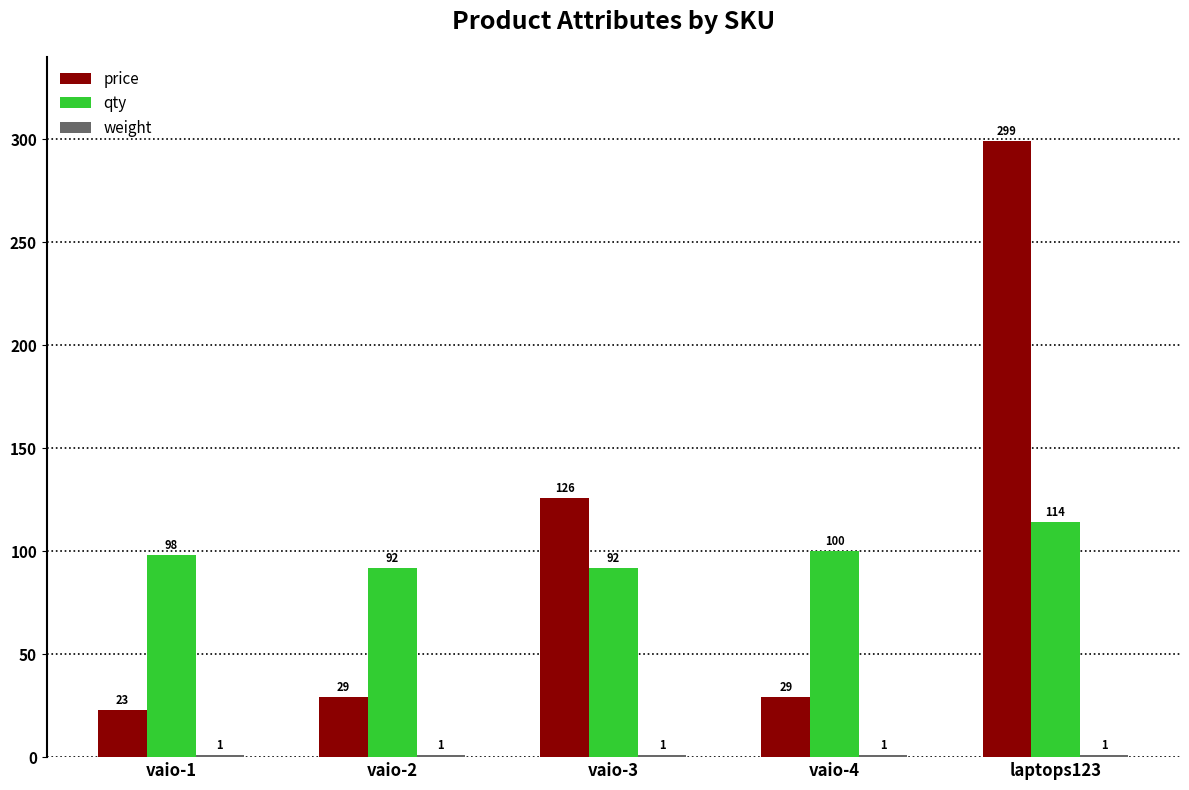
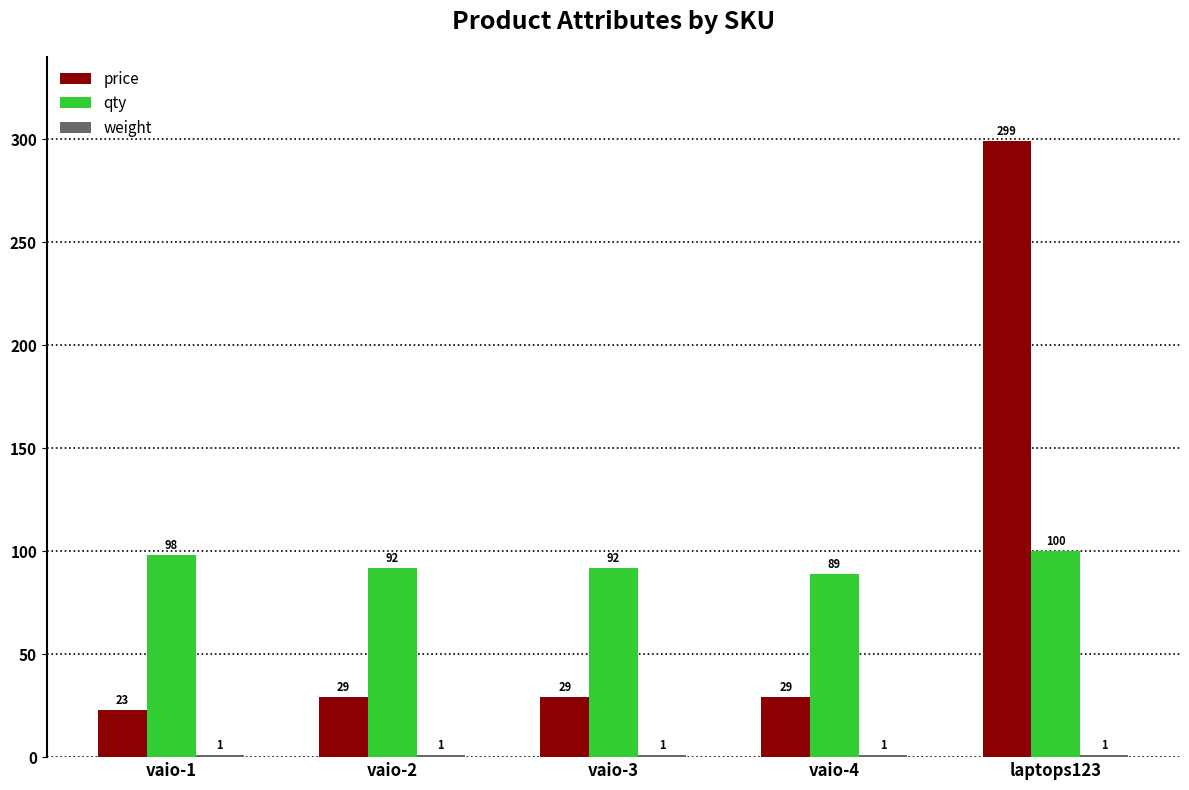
price, vaio-3: 126 -> 29
qty, vaio-4: 100 -> 89
qty, laptops123: 114 -> 100
